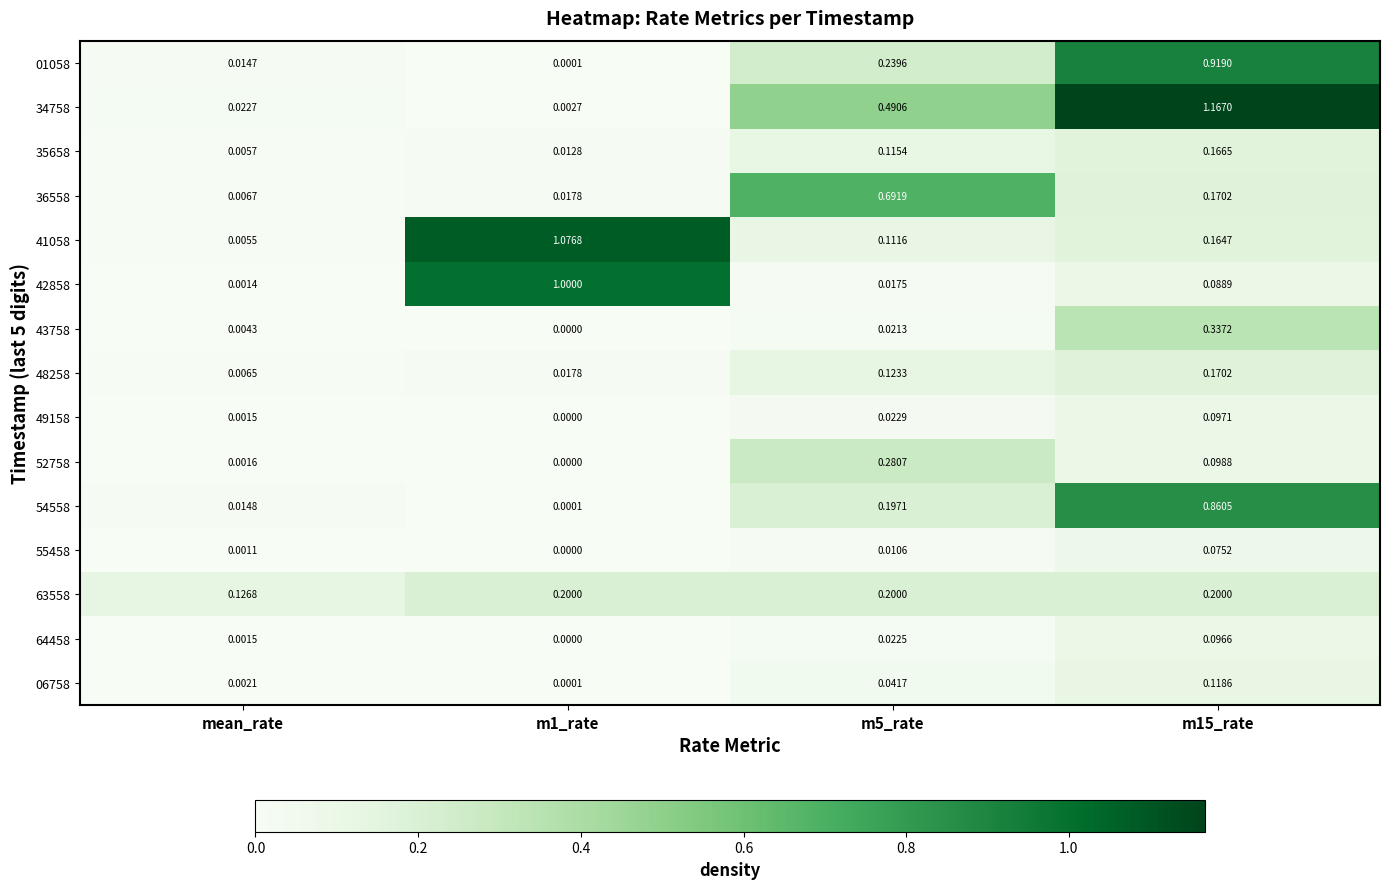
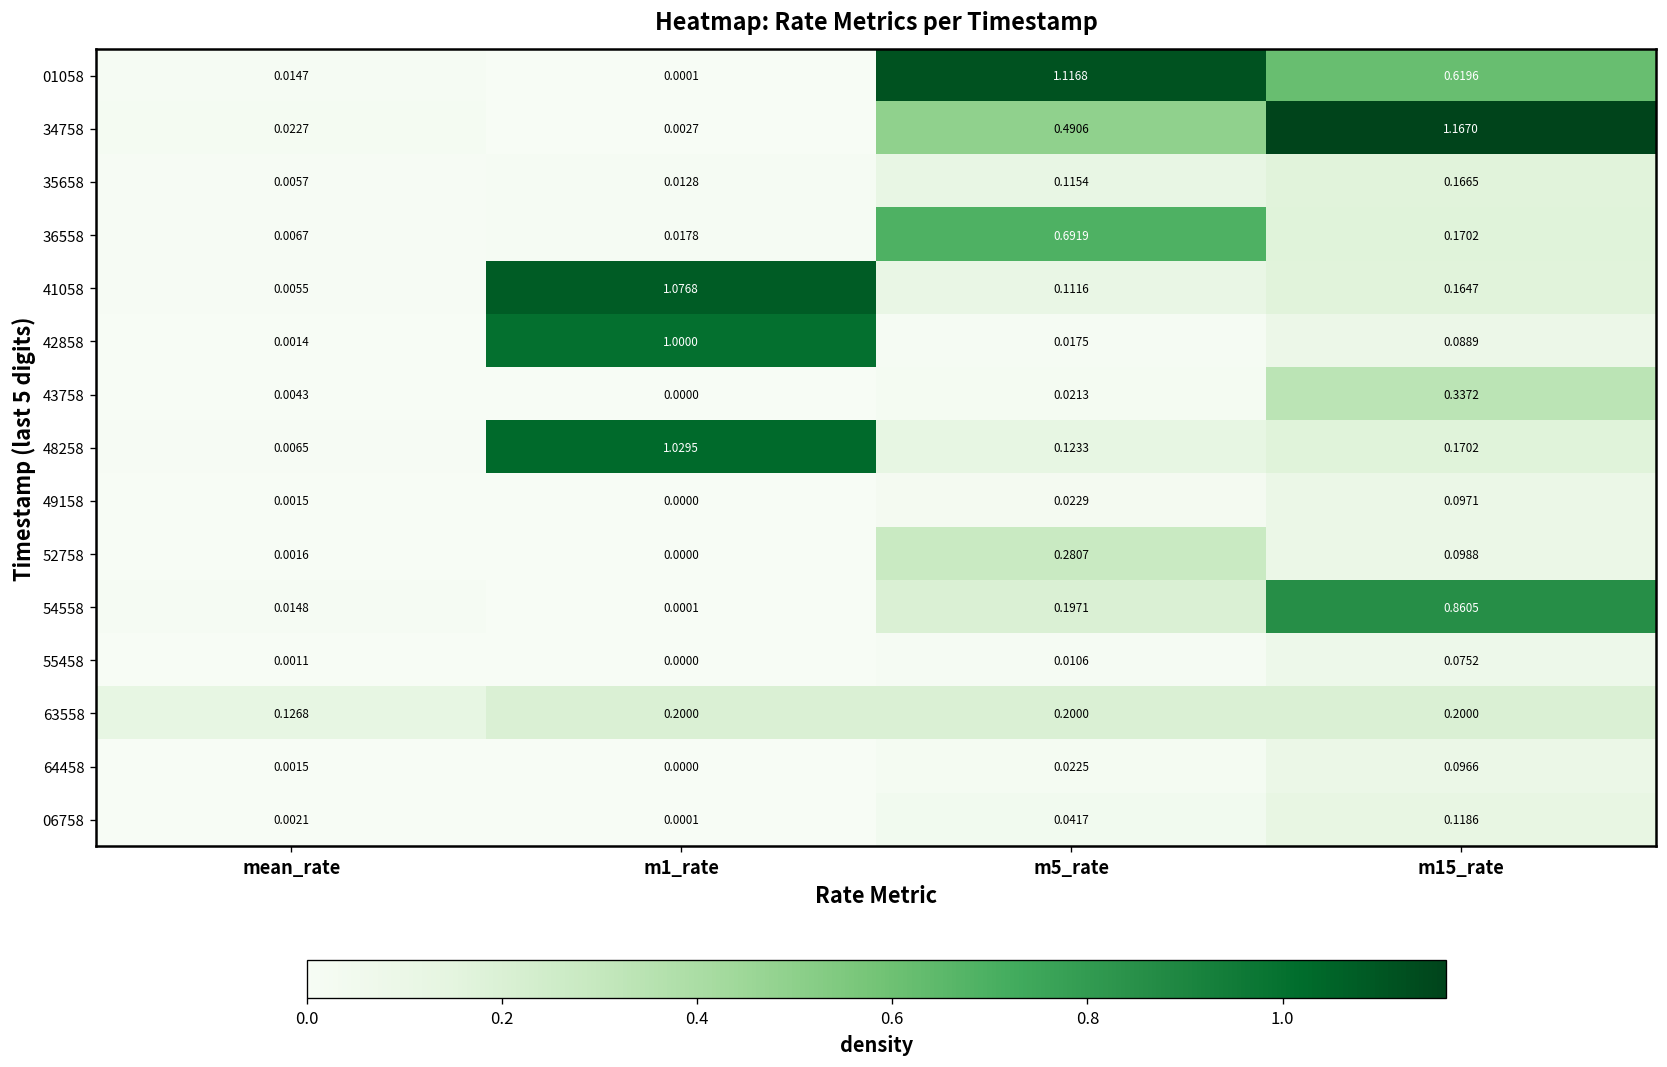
01058, m5_rate: 0.2396 -> 1.1168
01058, m15_rate: 0.9190 -> 0.6196
48258, m1_rate: 0.0178 -> 1.0295
